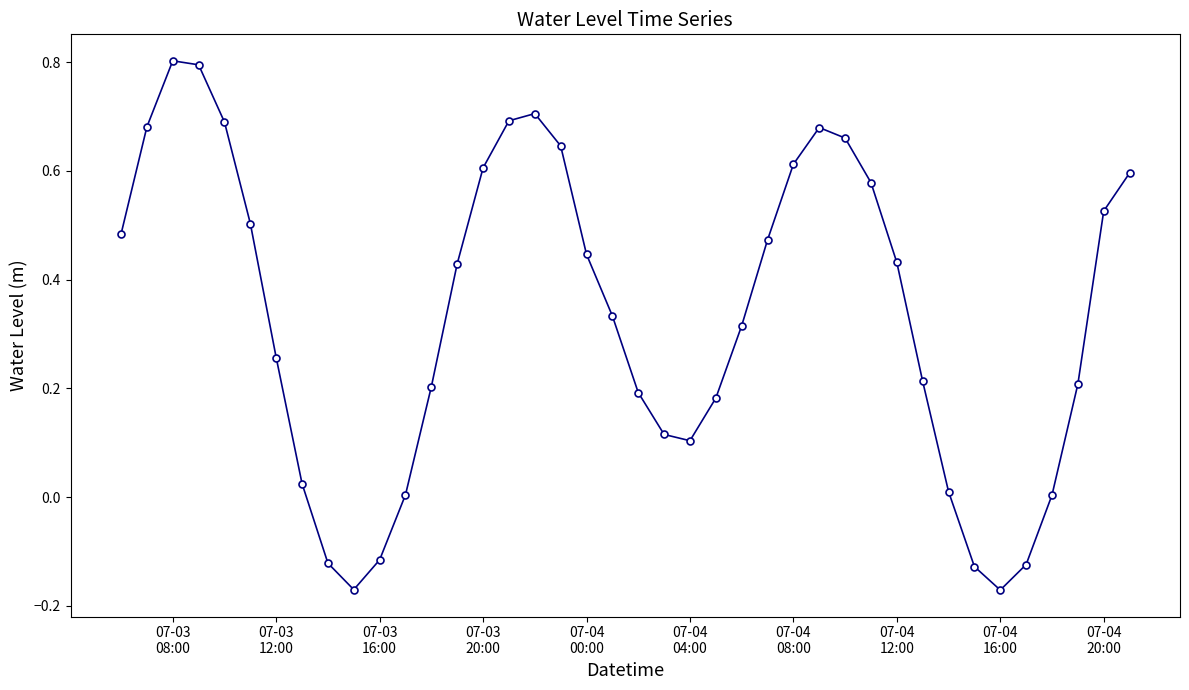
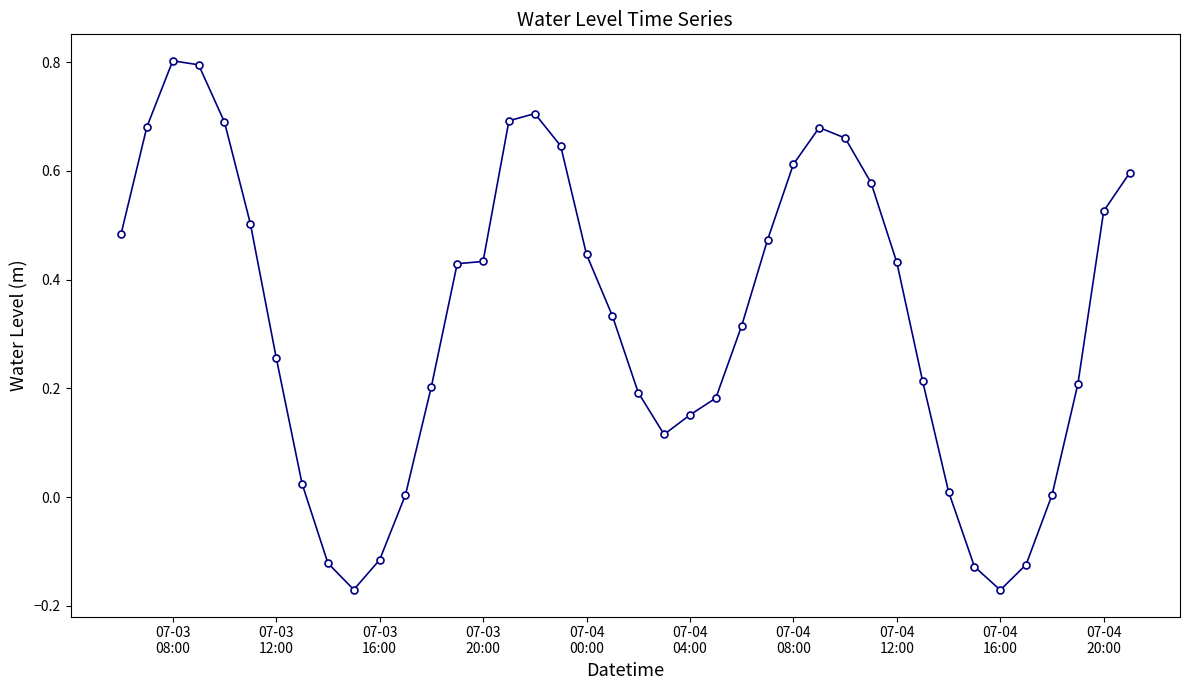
07-03 20:00: 0.61 -> 0.43
07-04 04:00: 0.10 -> 0.15
